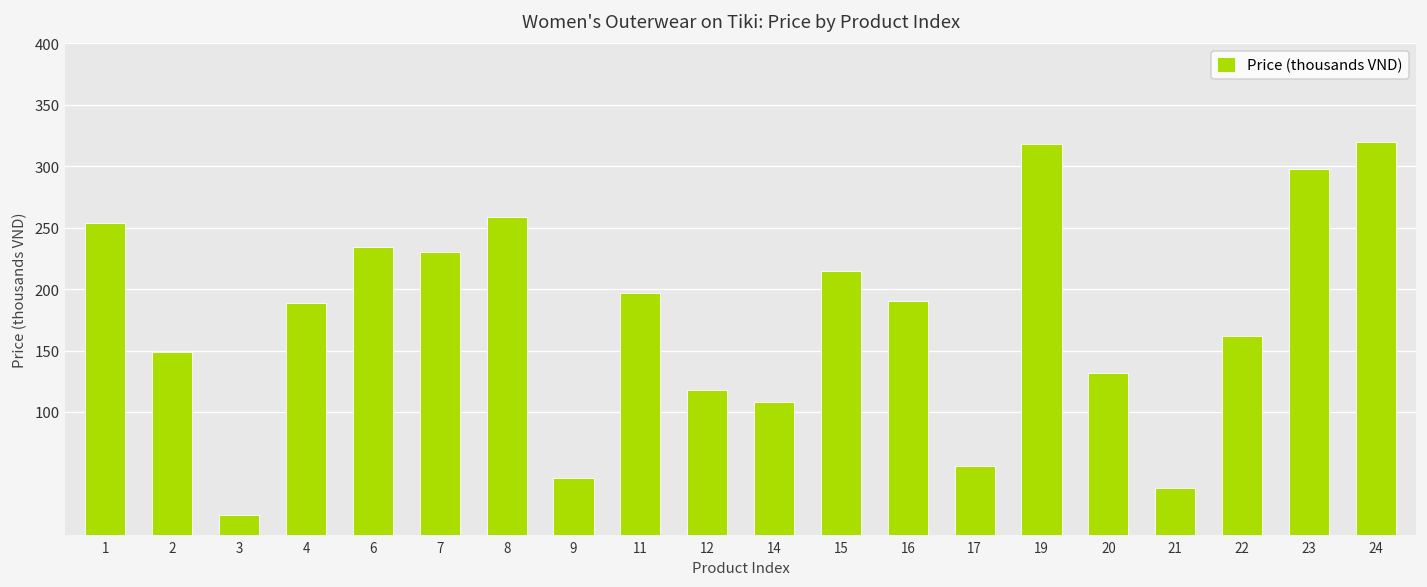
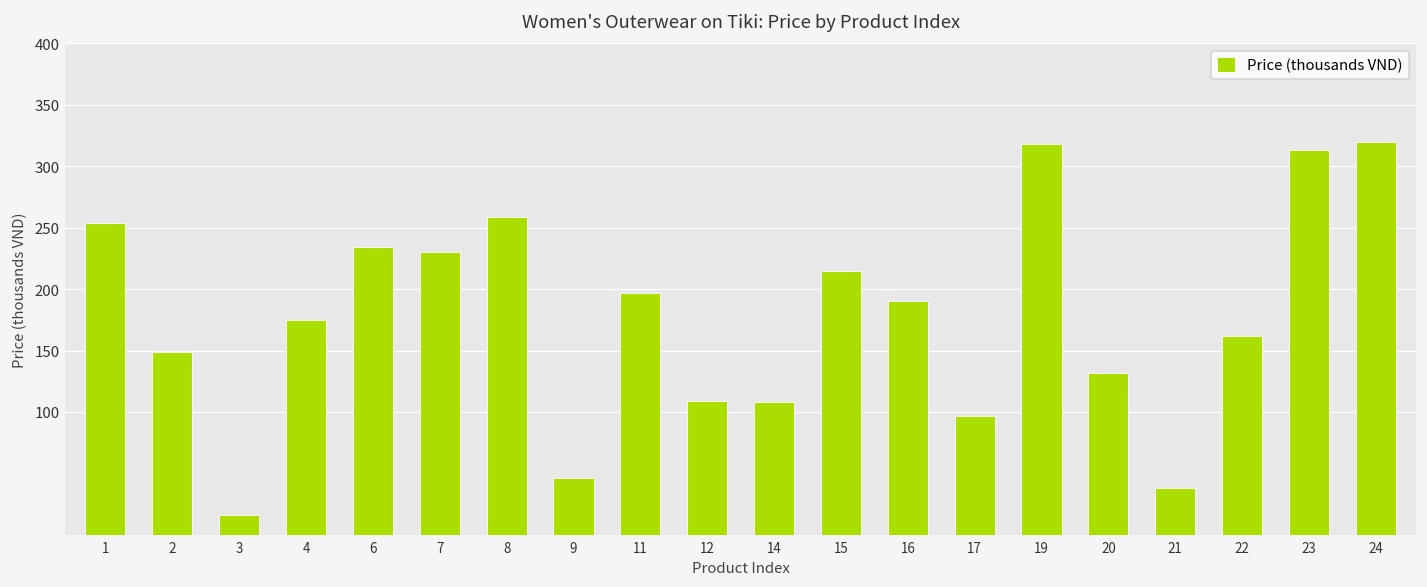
4: 189 -> 175
12: 118 -> 109
17: 56 -> 97
23: 298 -> 313
